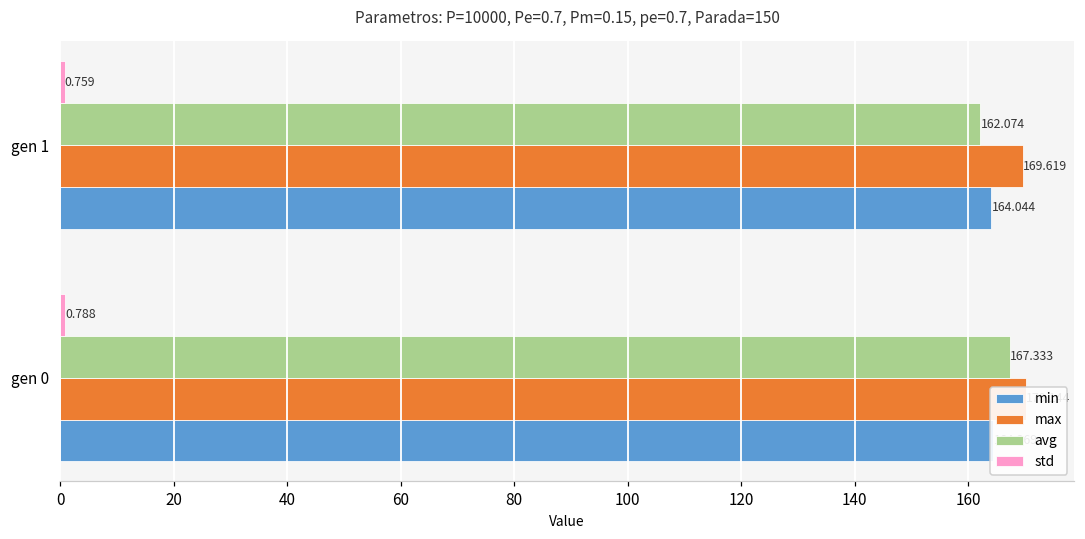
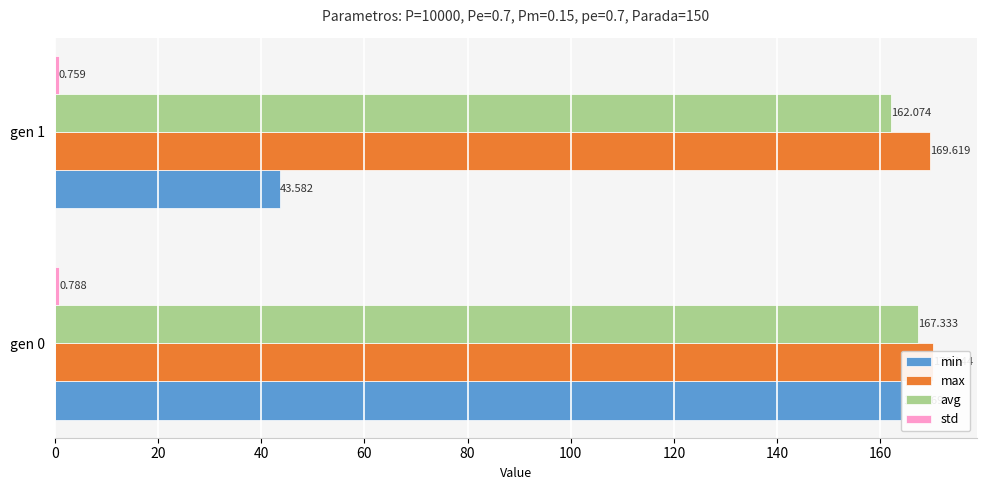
min, gen 1: 164.044 -> 43.582
